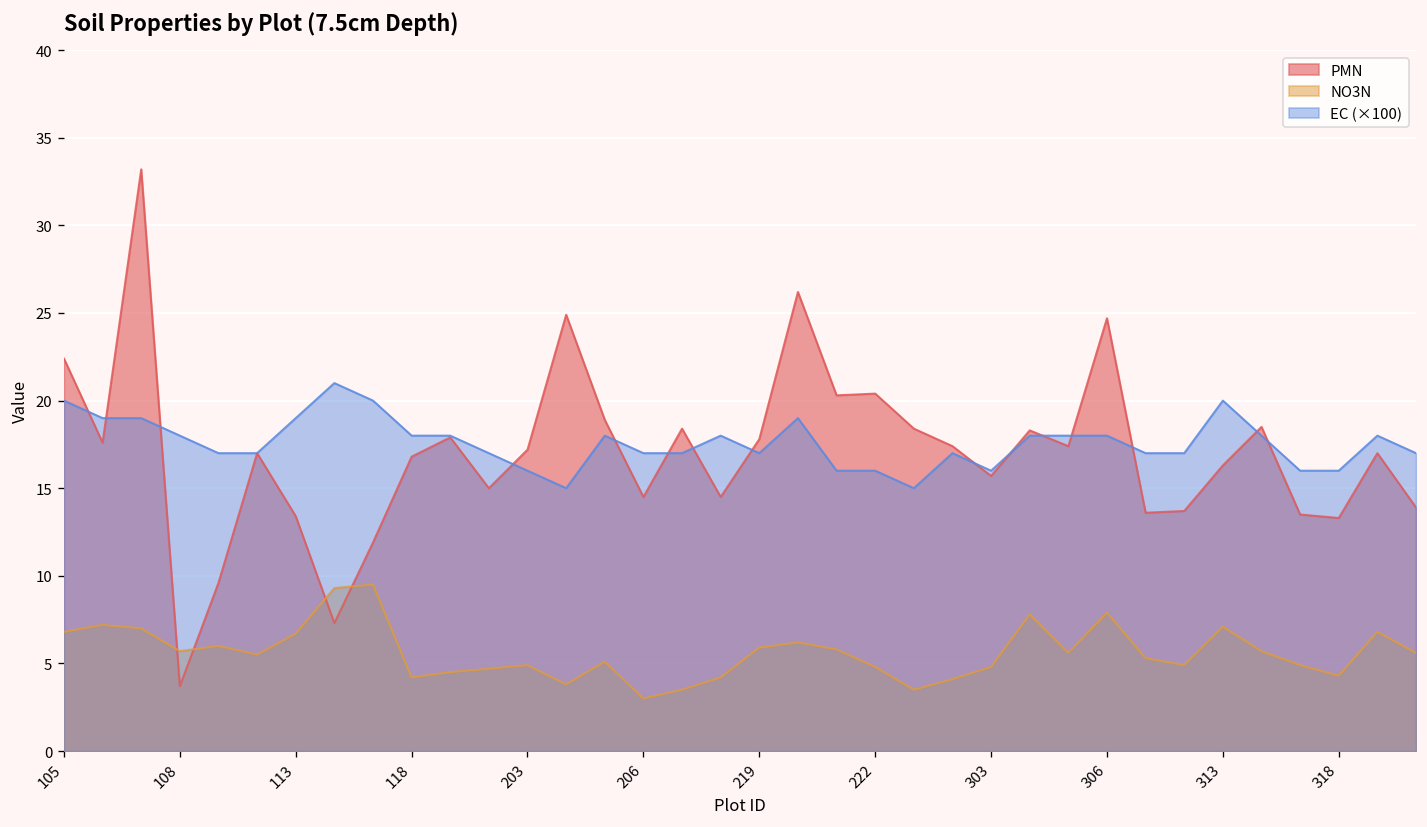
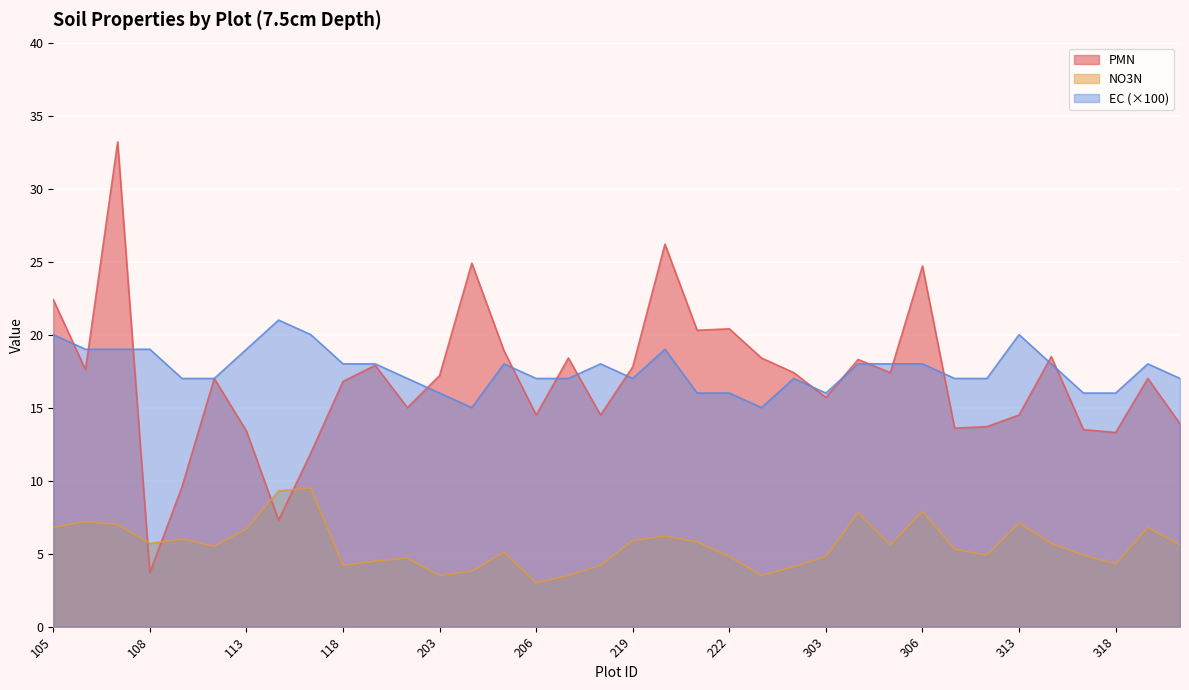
EC (×100), 108: 18.0 -> 19.0
NO3N, 203: 4.9 -> 3.5
PMN, 313: 16.3 -> 14.5
